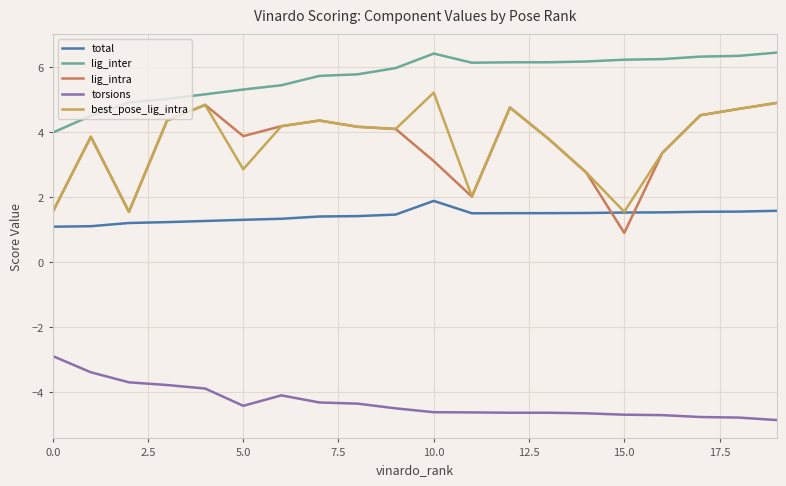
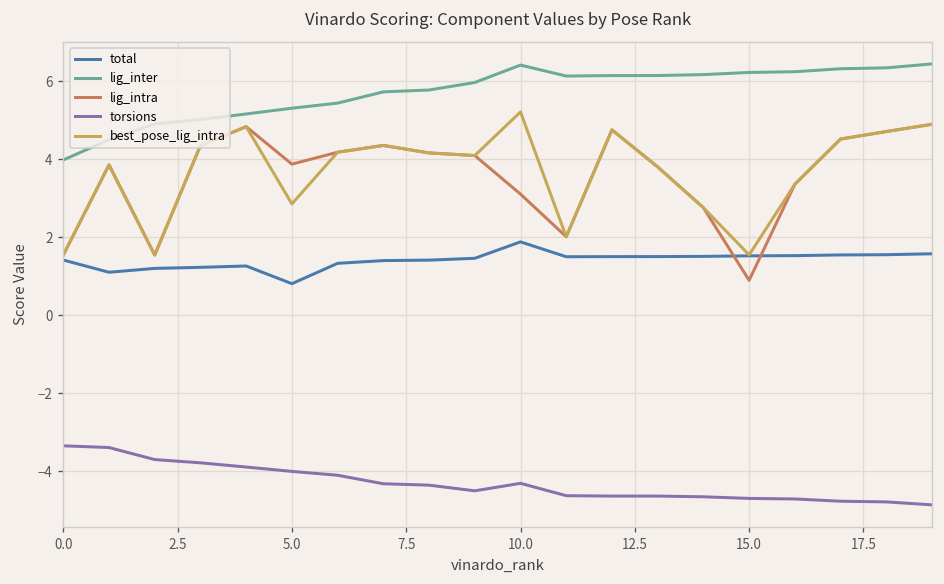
total, 0.0: 1.1 -> 1.4
torsions, 0.0: -2.9 -> -3.4
total, 5.0: 1.3 -> 0.8
torsions, 5.0: -4.4 -> -4.0
torsions, 10.0: -4.6 -> -4.3
